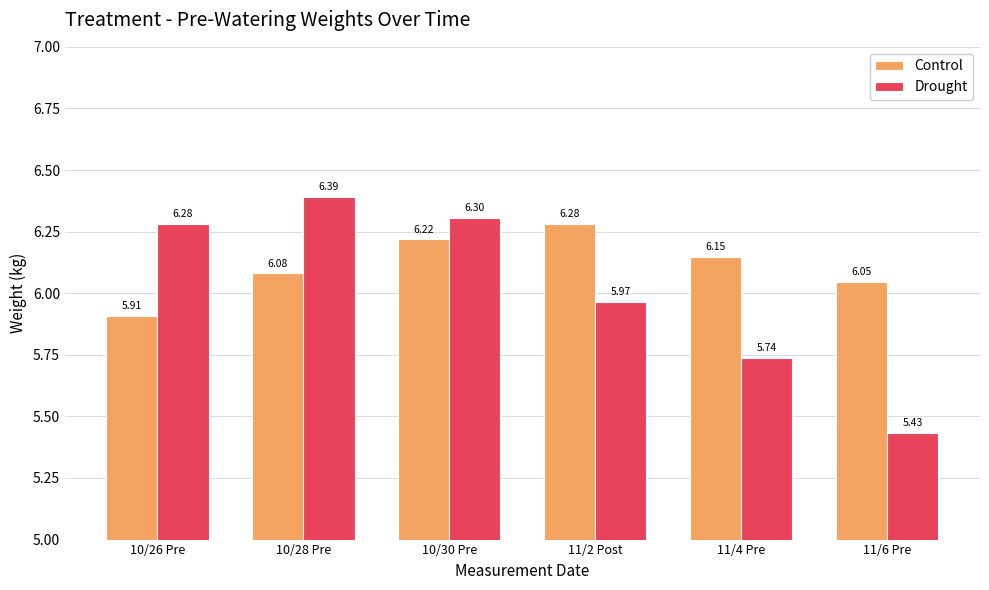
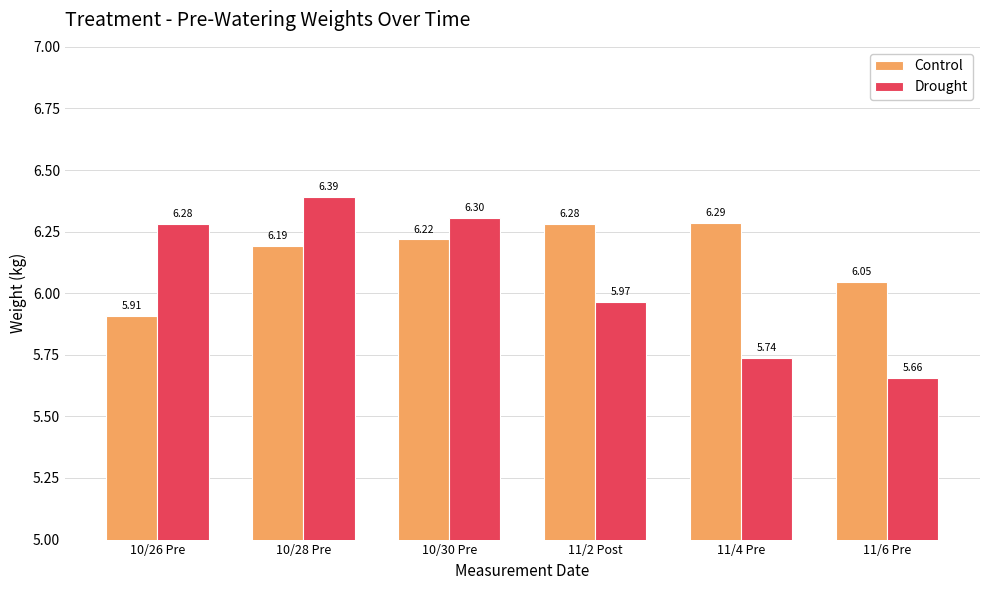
Control, 10/28 Pre: 6.08 -> 6.19
Control, 11/4 Pre: 6.15 -> 6.29
Drought, 11/6 Pre: 5.43 -> 5.66
